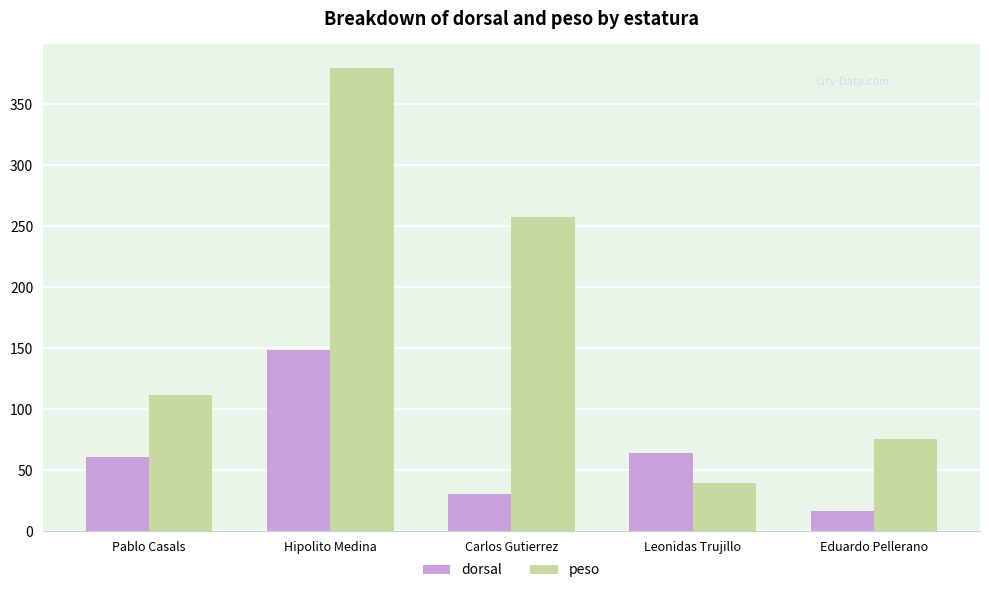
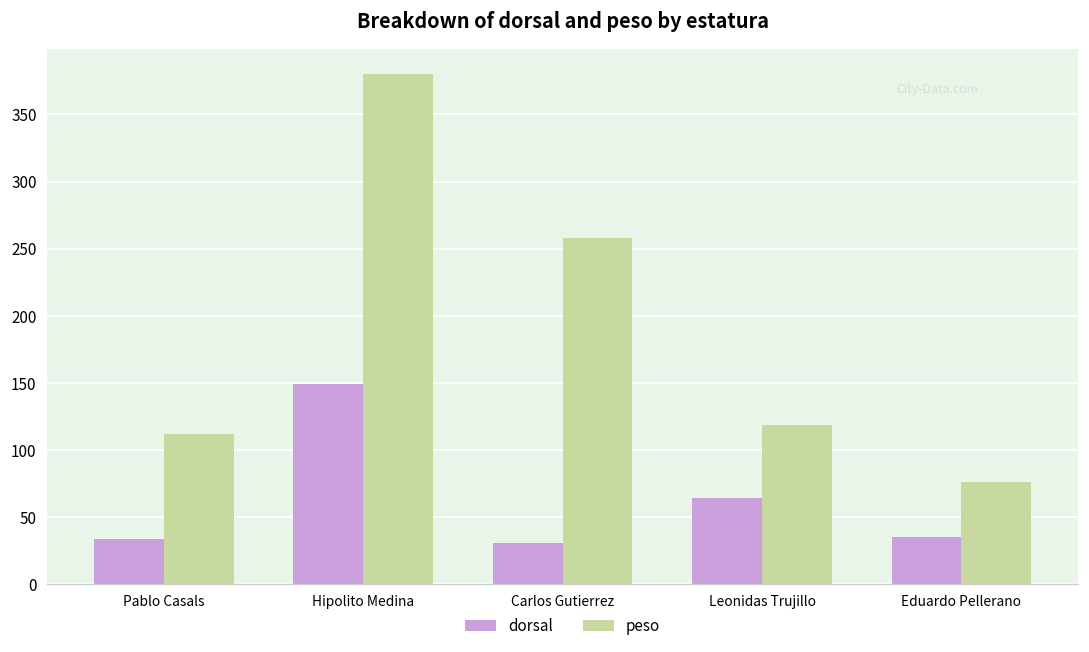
dorsal, Pablo Casals: 61 -> 34
peso, Leonidas Trujillo: 40 -> 119
dorsal, Eduardo Pellerano: 17 -> 35
